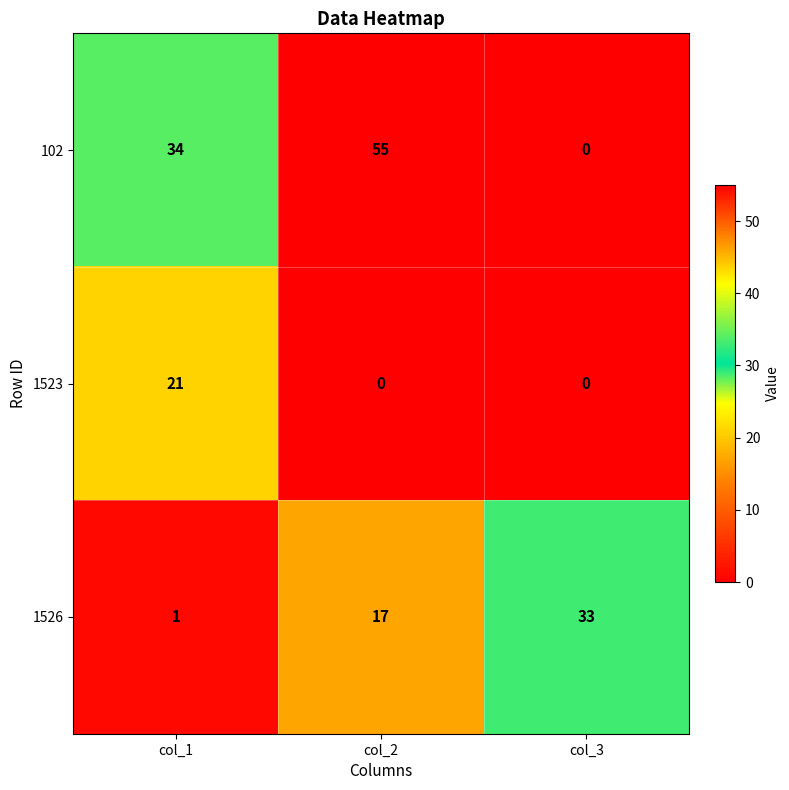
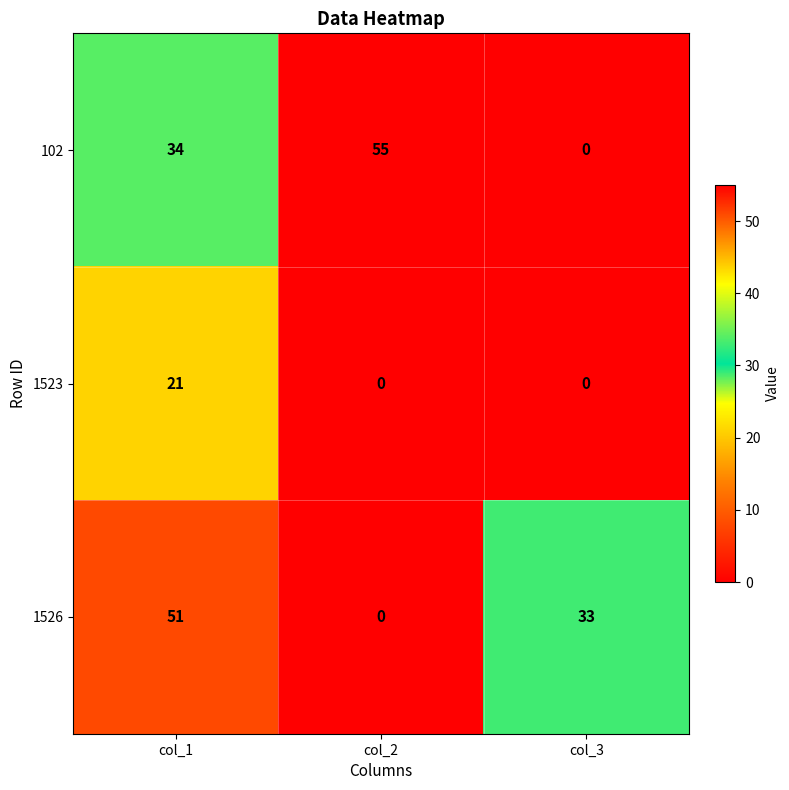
1526, col_1: 1 -> 51
1526, col_2: 17 -> 0
